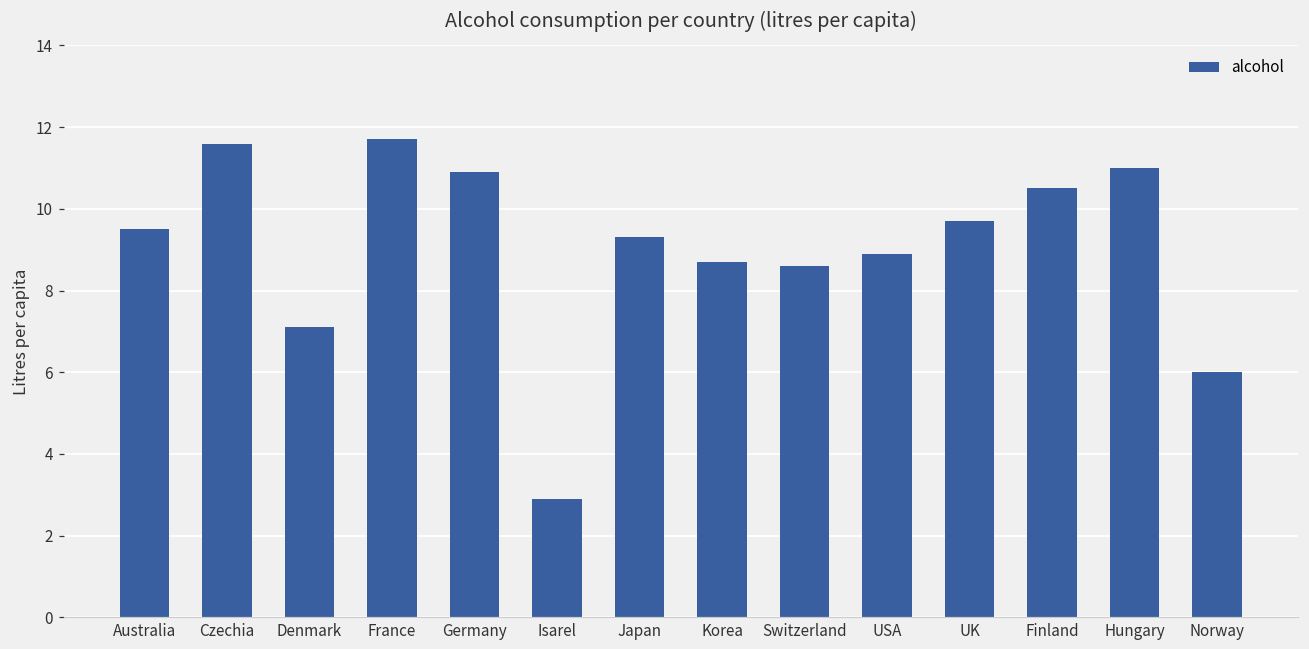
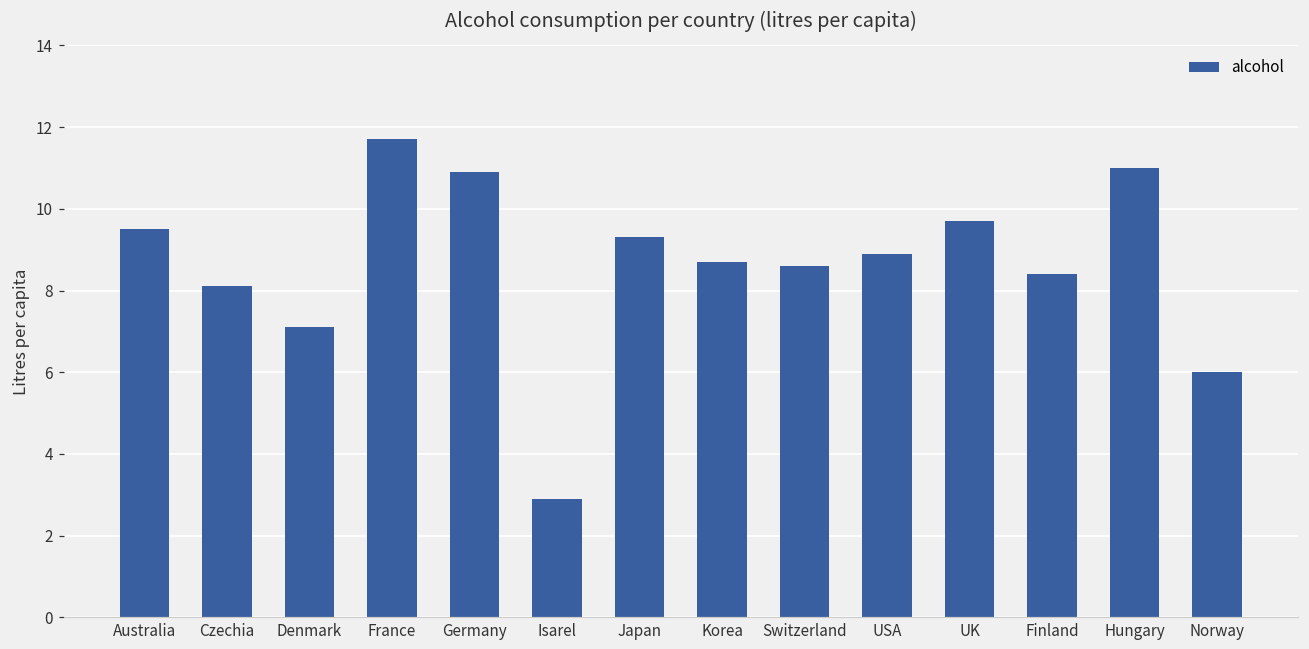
Czechia: 11.6 -> 8.1
Finland: 10.5 -> 8.4
